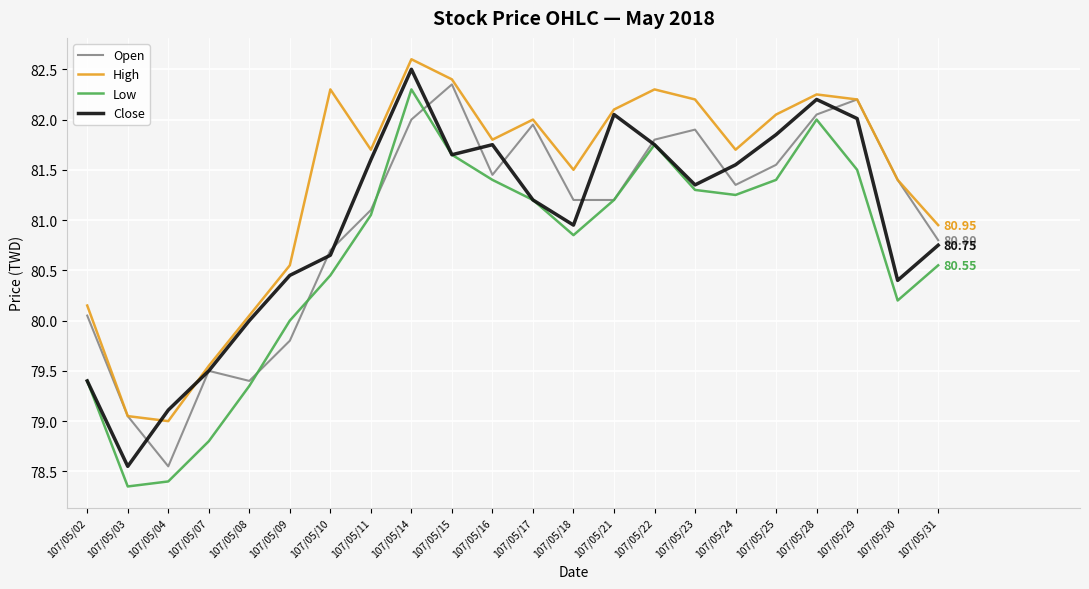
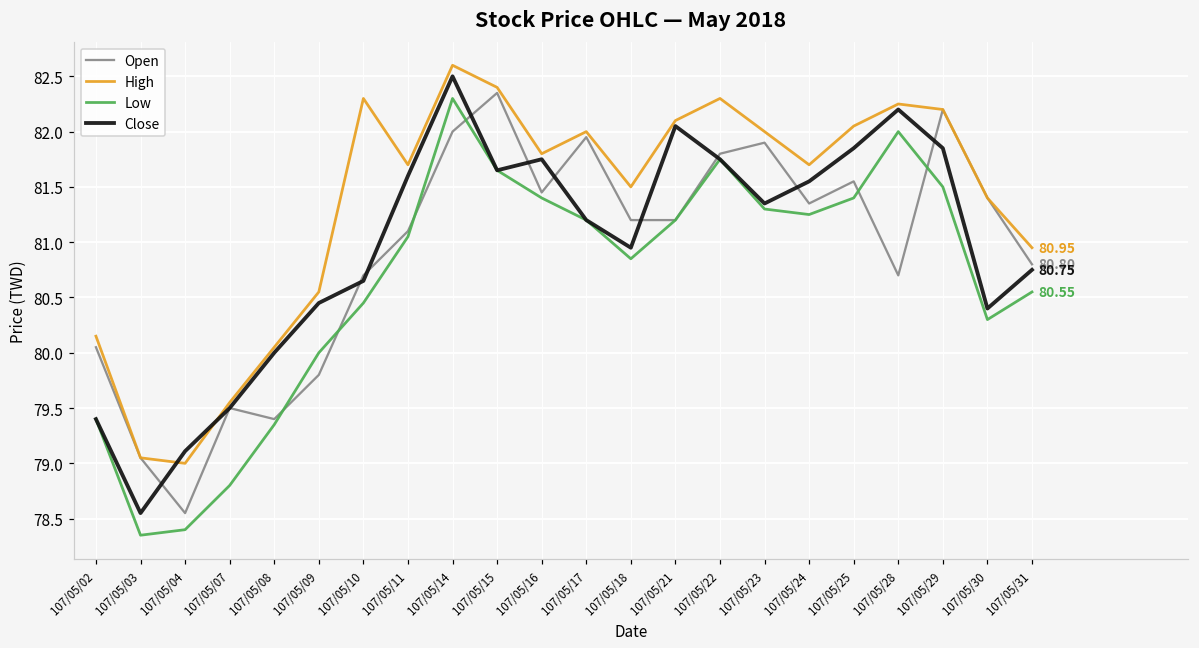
High, 107/05/23: 82.2 -> 82.0
Open, 107/05/28: 82.05 -> 80.70
Close, 107/05/29: 82.01 -> 81.85
Low, 107/05/30: 80.2 -> 80.3
